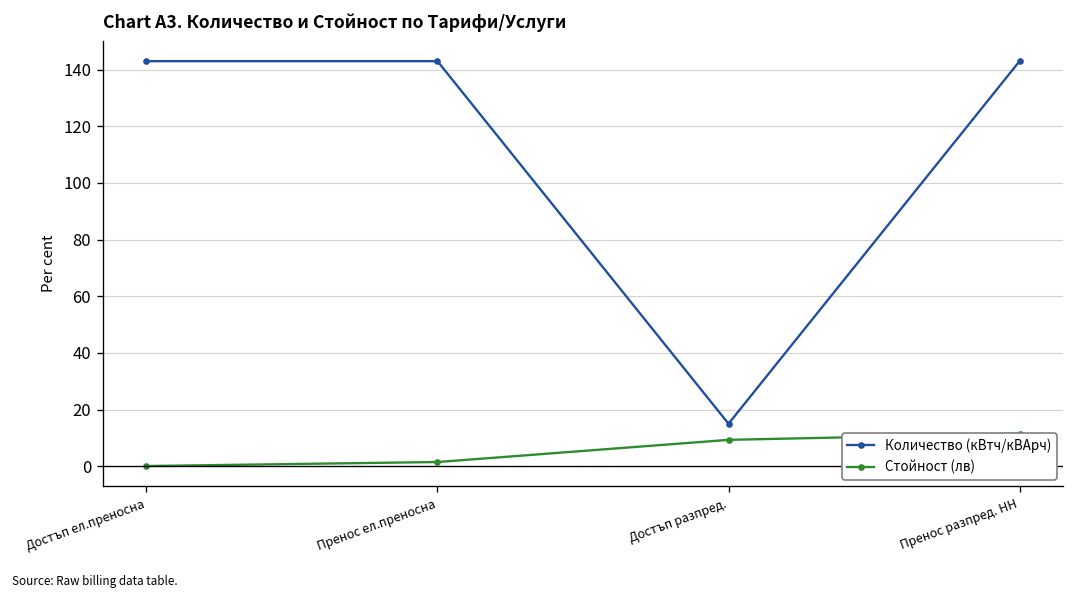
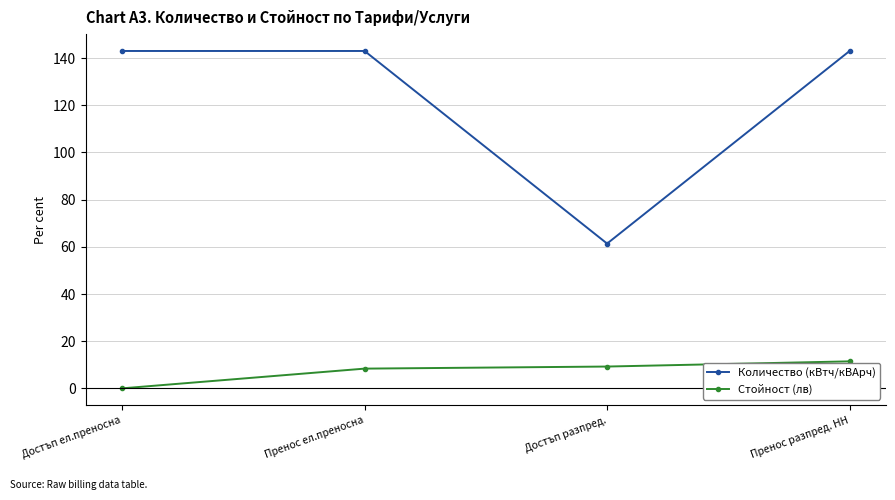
Стойност (лв), Пренос ел.преносна: 1 -> 8
Количество (кВтч/кВАрч), Достъп разпред.: 15 -> 61
